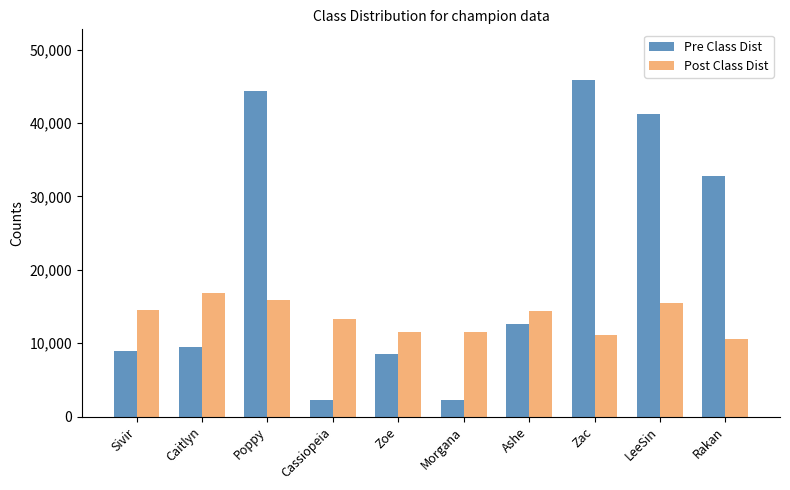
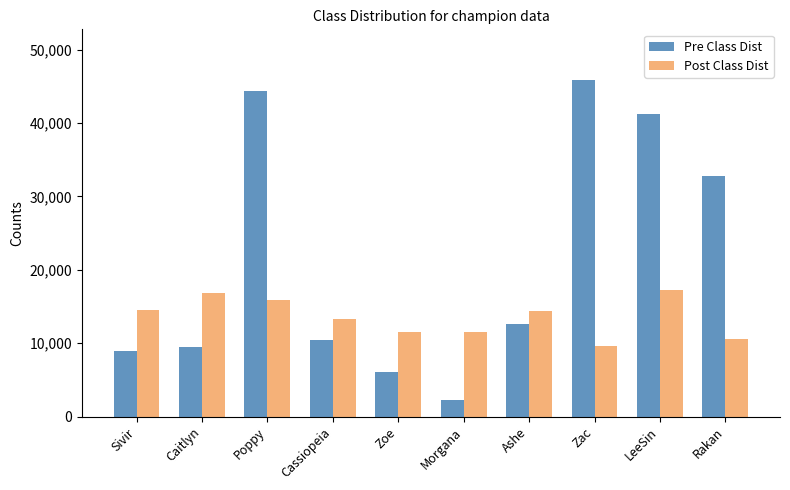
Pre Class Dist, Cassiopeia: 2,000 -> 10,000
Pre Class Dist, Zoe: 9,000 -> 6,000
Post Class Dist, Zac: 11,000 -> 10,000
Post Class Dist, LeeSin: 15,000 -> 17,000
